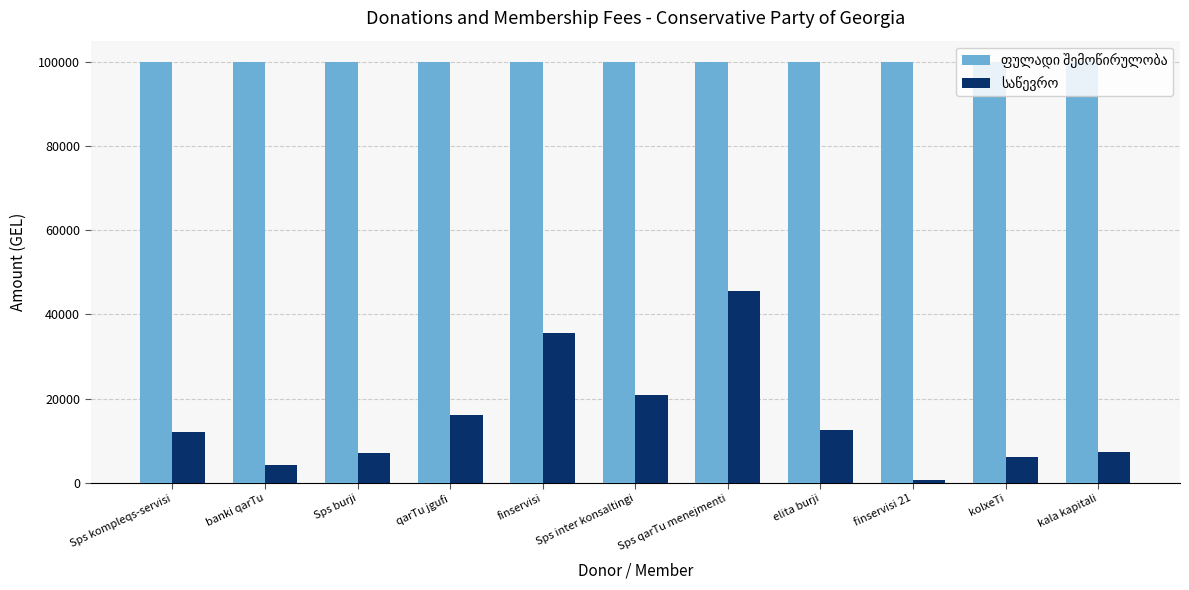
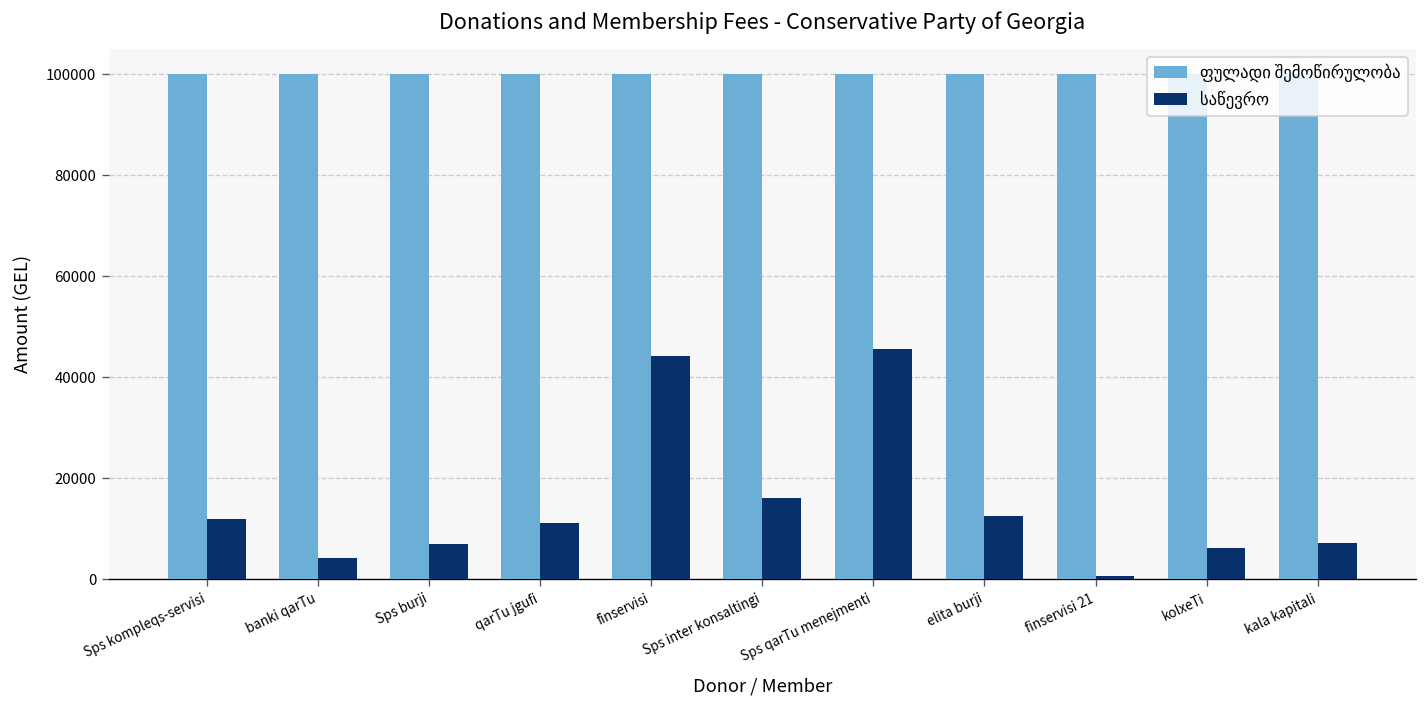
საწევრო, qarTu jgufi: 16000 -> 11000
საწევრო, finservisi: 35000 -> 44000
საწევრო, Sps inter konsaltingi: 21000 -> 16000
